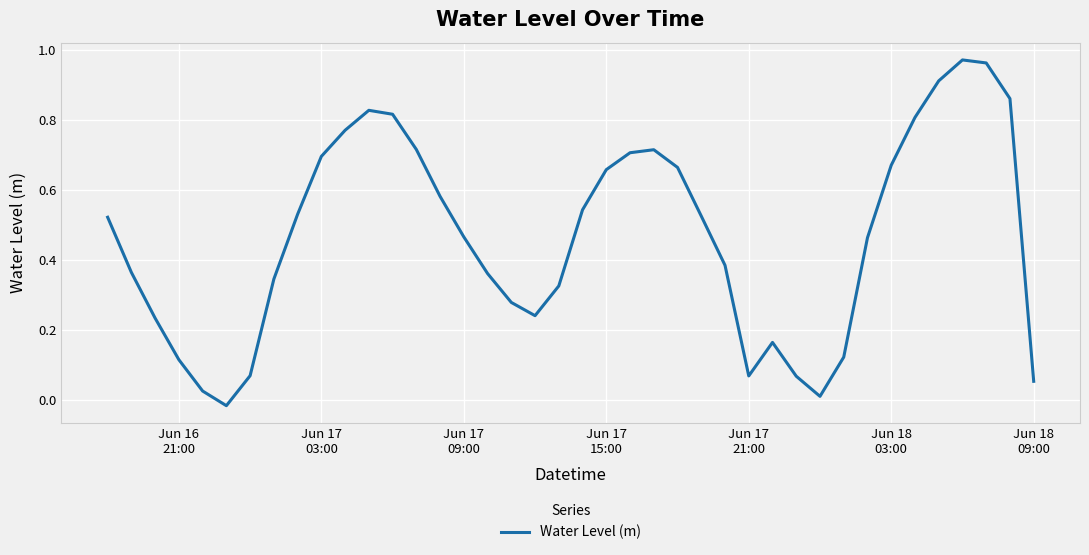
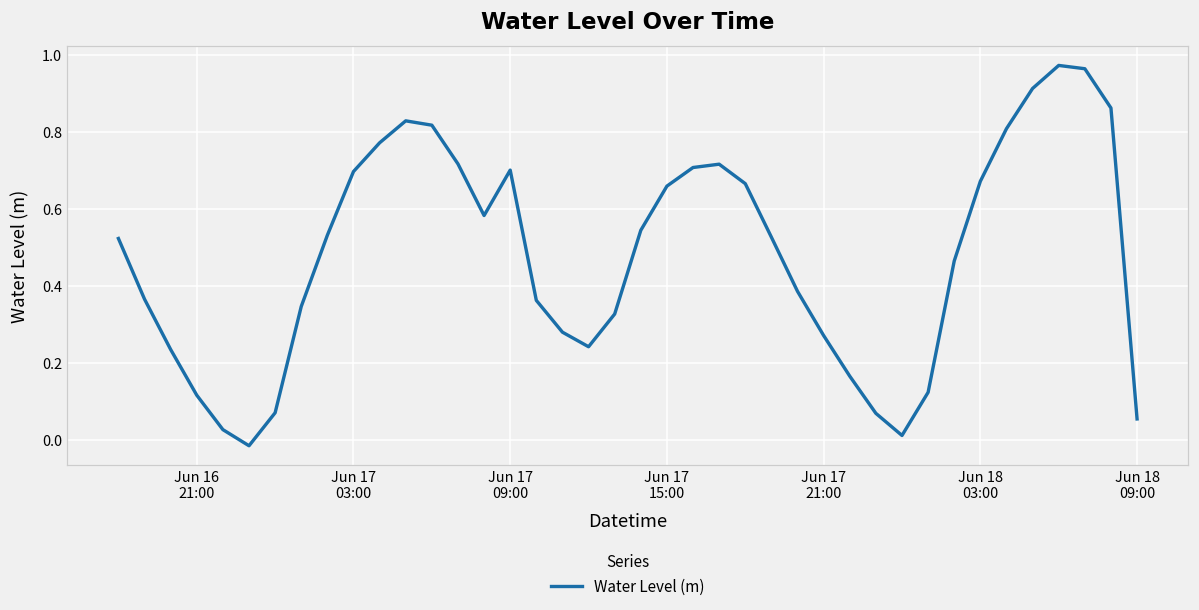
Jun 17 09:00: 0.47 -> 0.70
Jun 17 21:00: 0.07 -> 0.27
